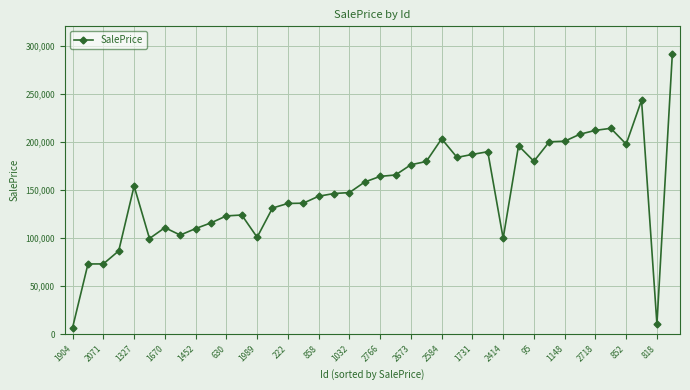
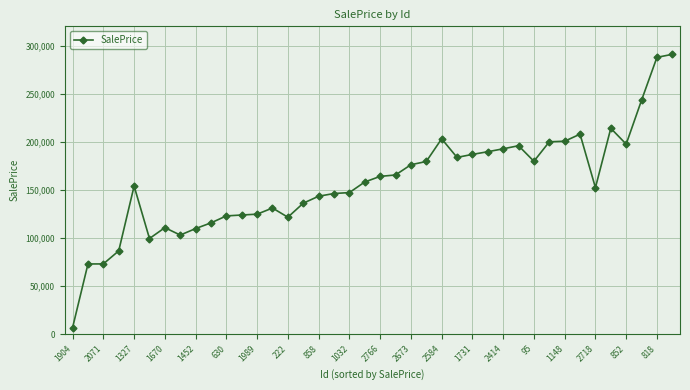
1989: 100,000 -> 120,000
222: 140,000 -> 120,000
2414: 100,000 -> 190,000
2718: 210,000 -> 150,000
818: 10,000 -> 290,000
